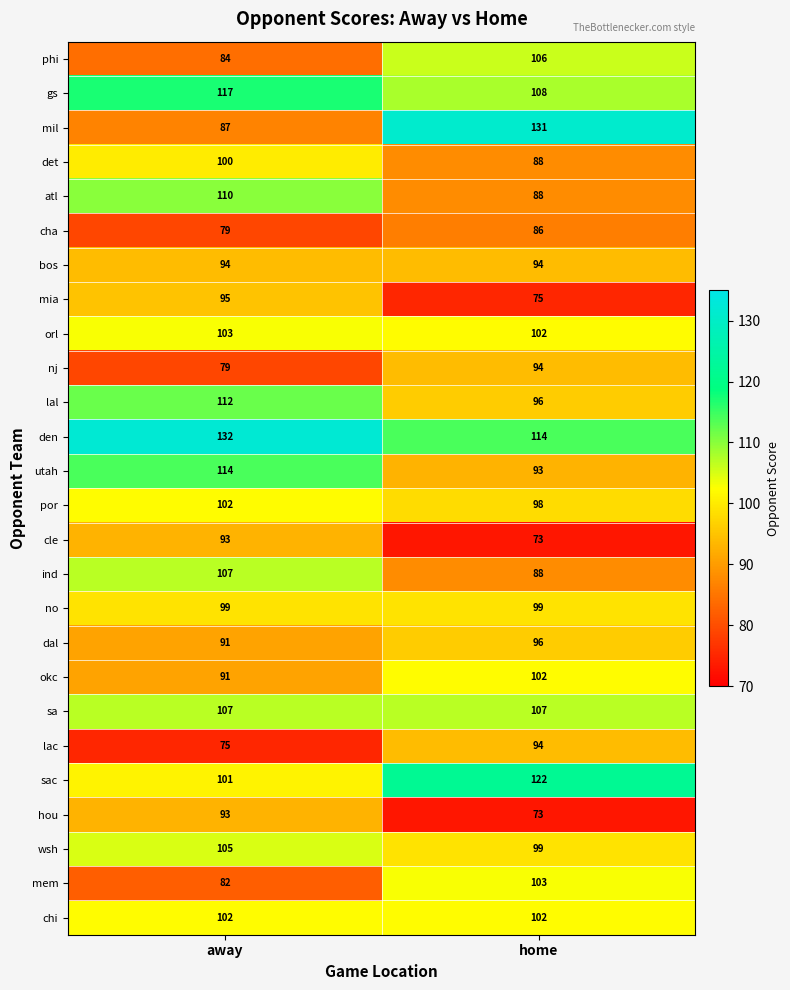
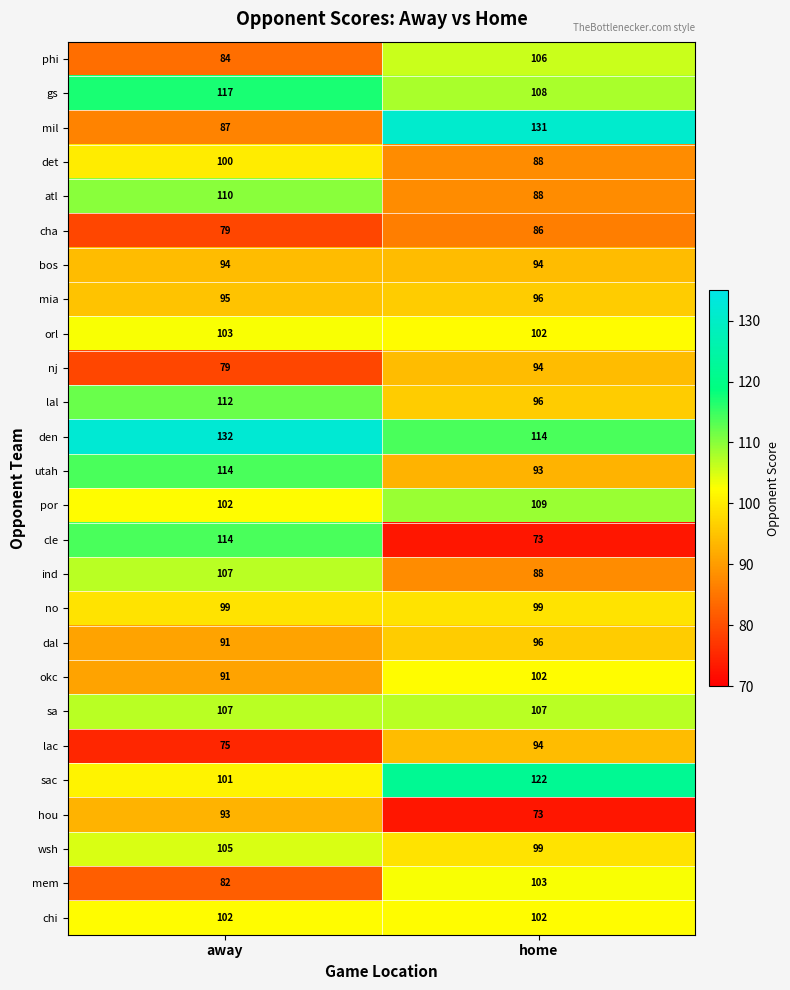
mia, home: 75 -> 96
por, home: 98 -> 109
cle, away: 93 -> 114
